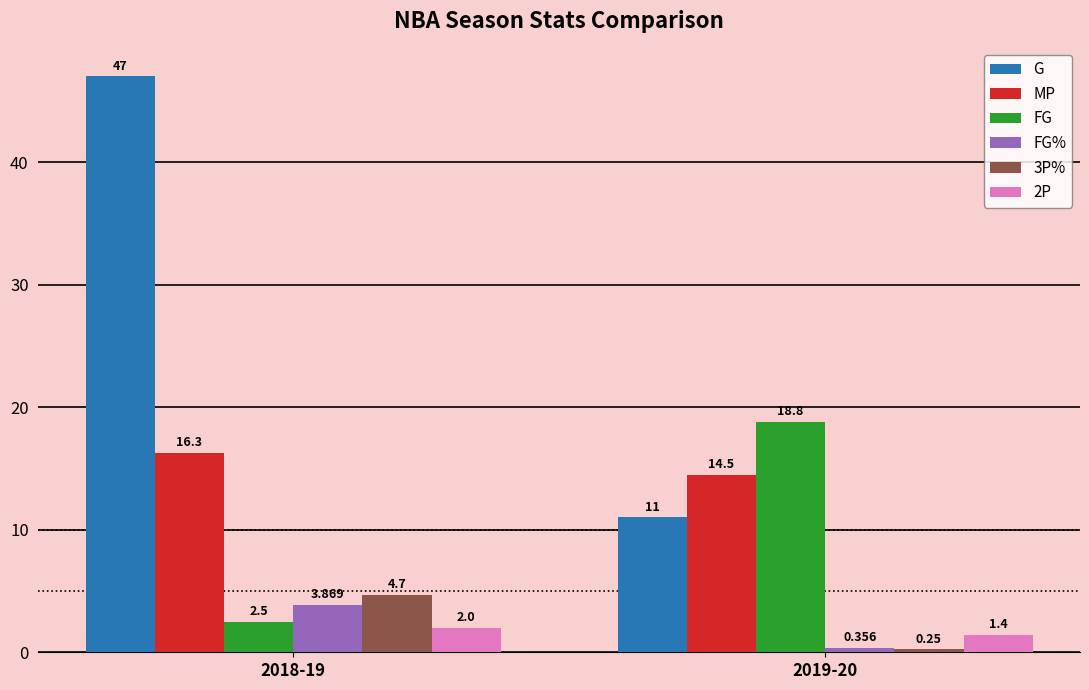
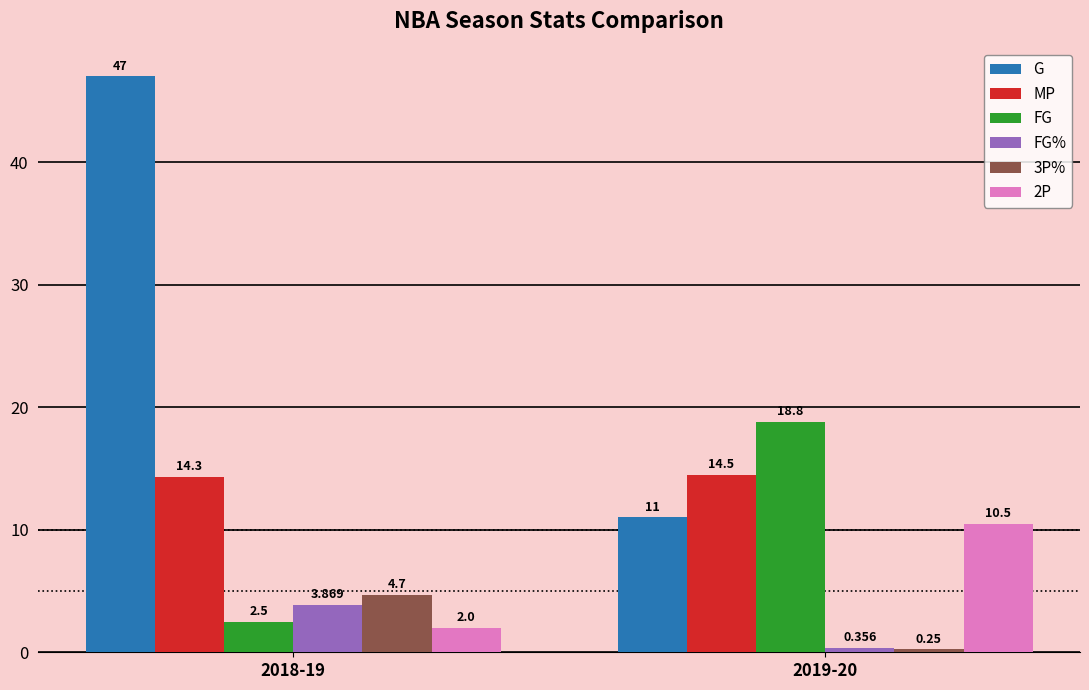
MP, 2018-19: 16.3 -> 14.3
2P, 2019-20: 1.4 -> 10.5
